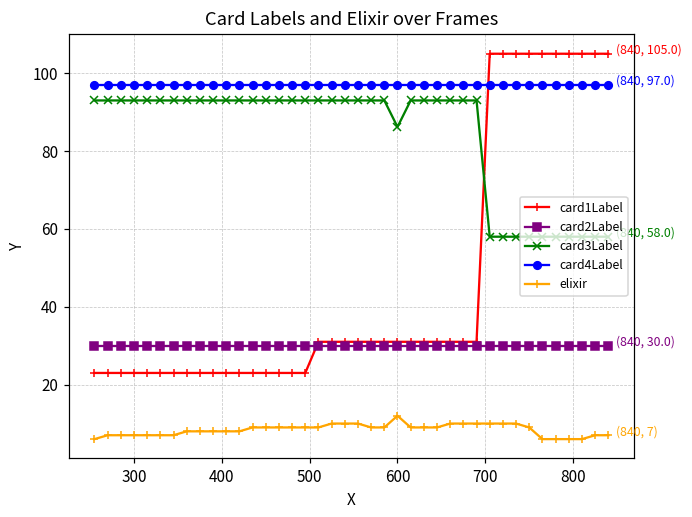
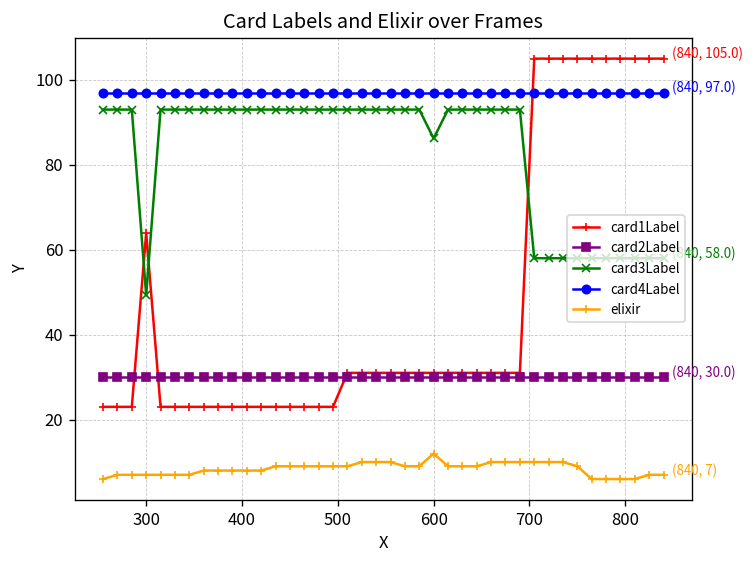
card1Label, 300: 23 -> 64
card3Label, 300: 93 -> 49
